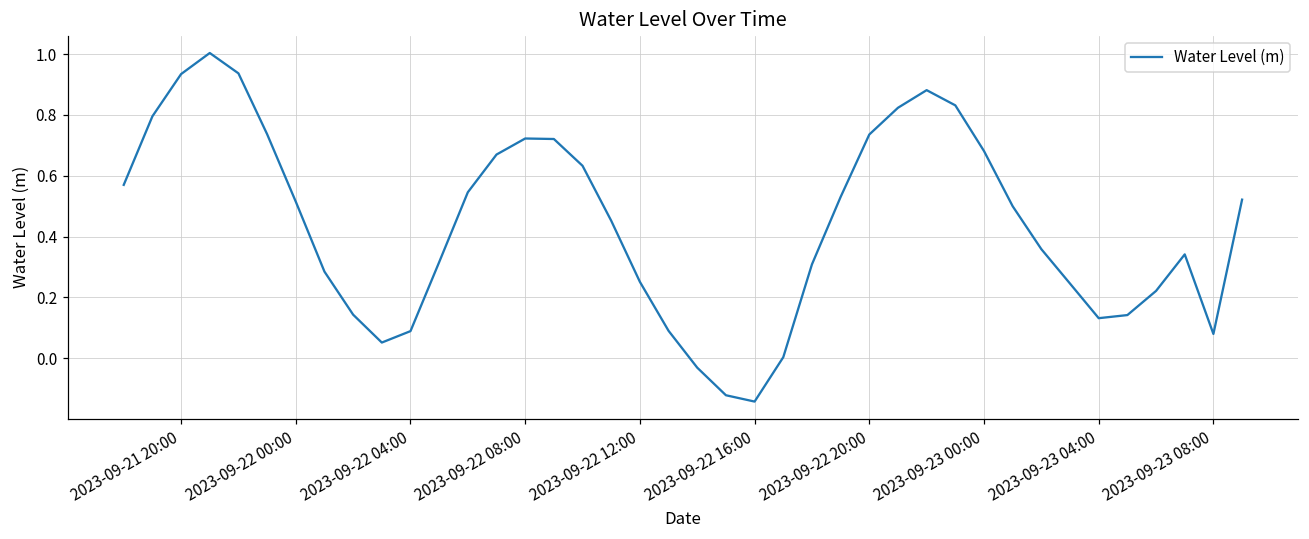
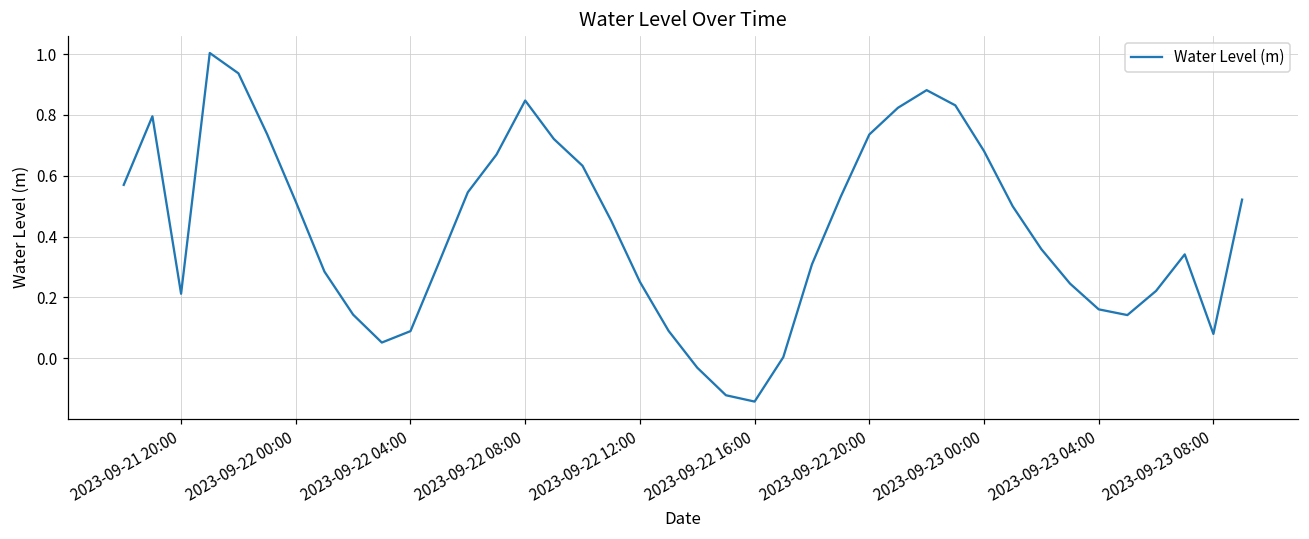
2023-09-21 20:00: 0.93 -> 0.21
2023-09-22 08:00: 0.72 -> 0.85
2023-09-23 04:00: 0.13 -> 0.16
